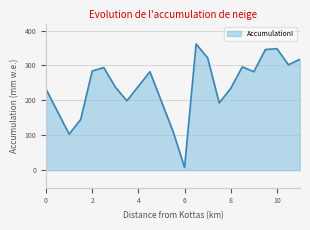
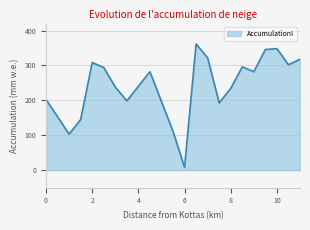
0: 230 -> 200
2: 280 -> 310
